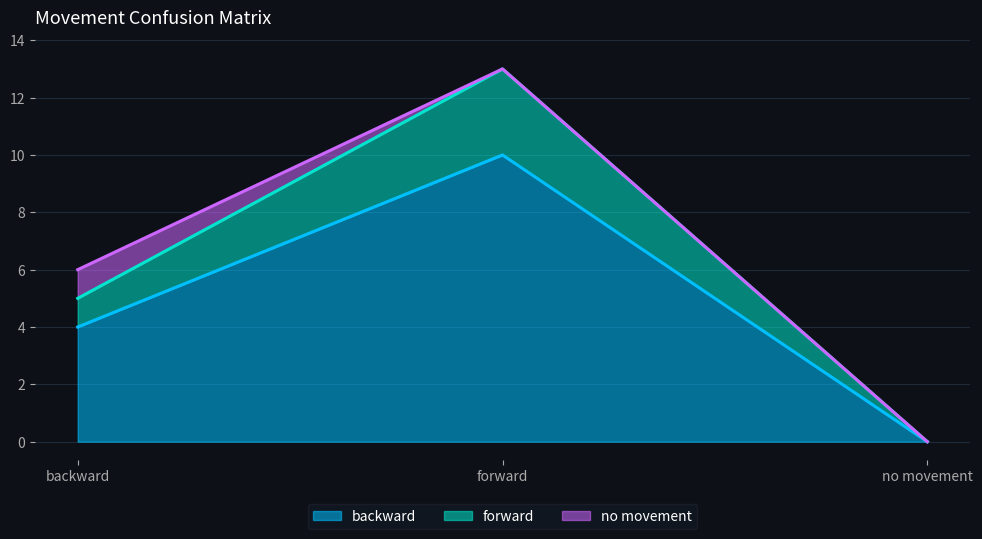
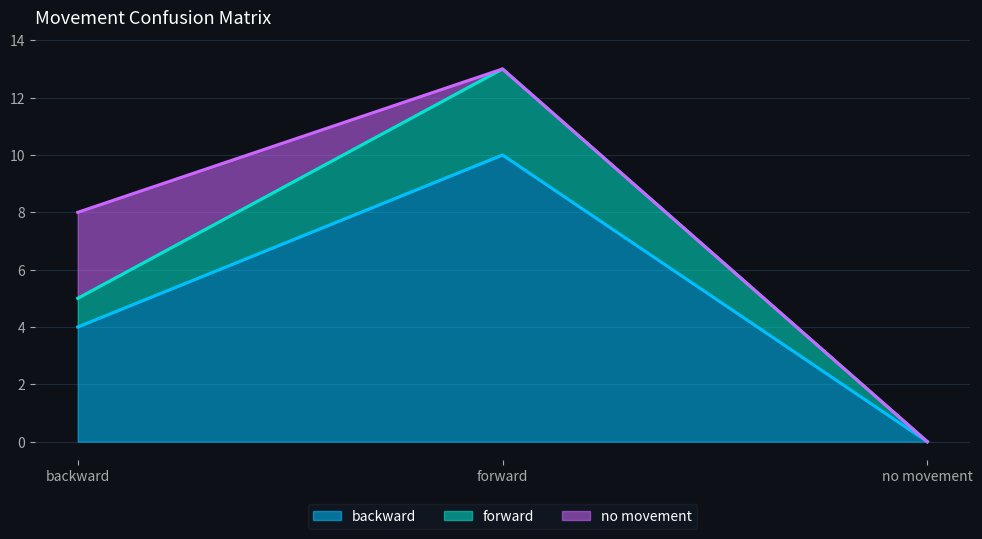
no movement, backward: 1 -> 3
